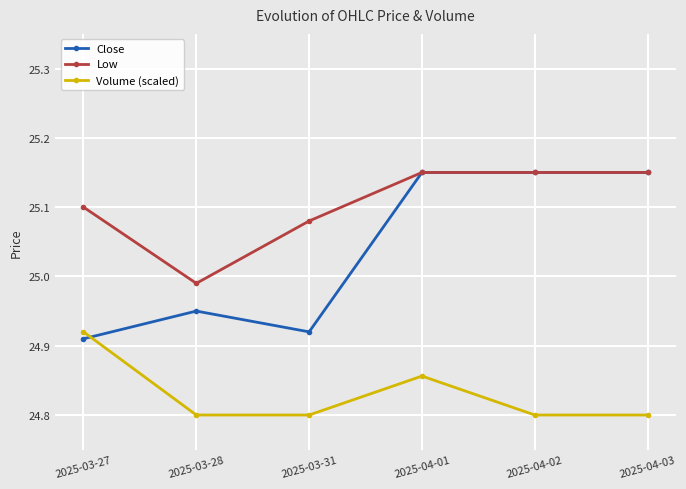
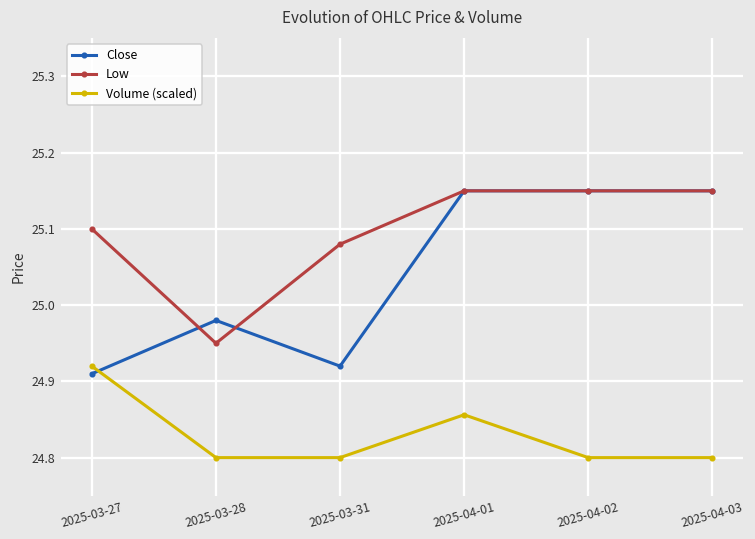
Close, 2025-03-28: 24.95 -> 24.98
Low, 2025-03-28: 24.99 -> 24.95
